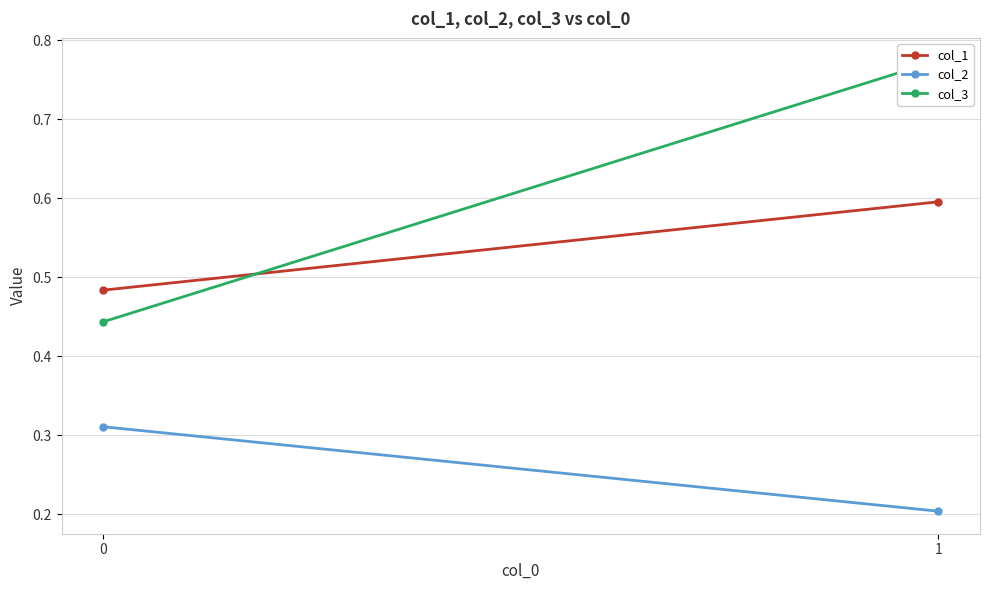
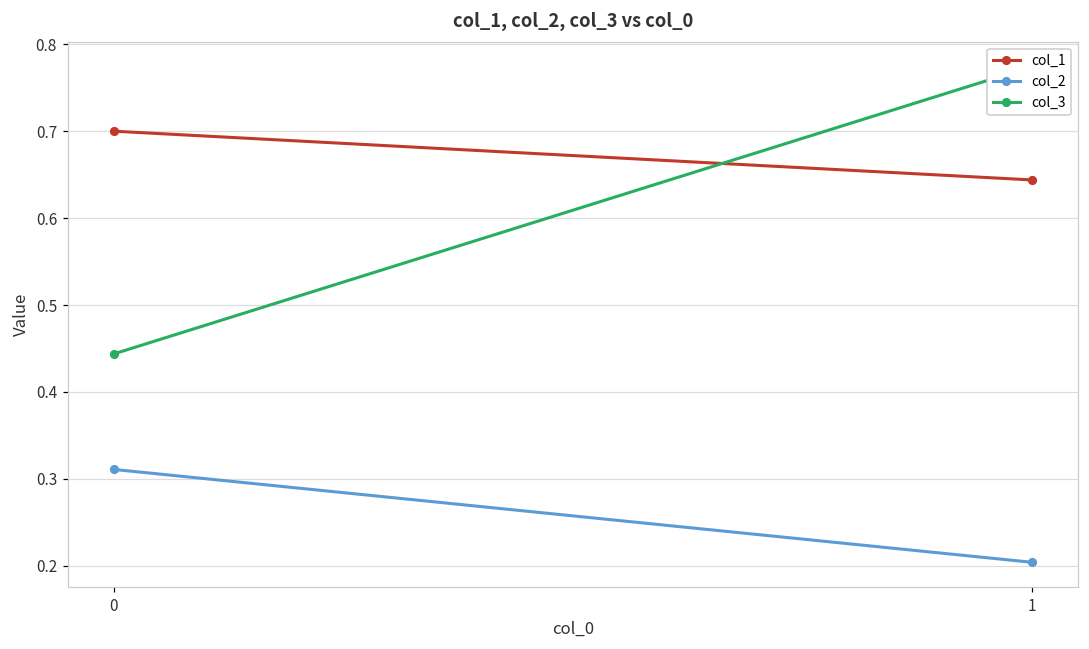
col_1, 0: 0.48 -> 0.70
col_1, 1: 0.60 -> 0.64
